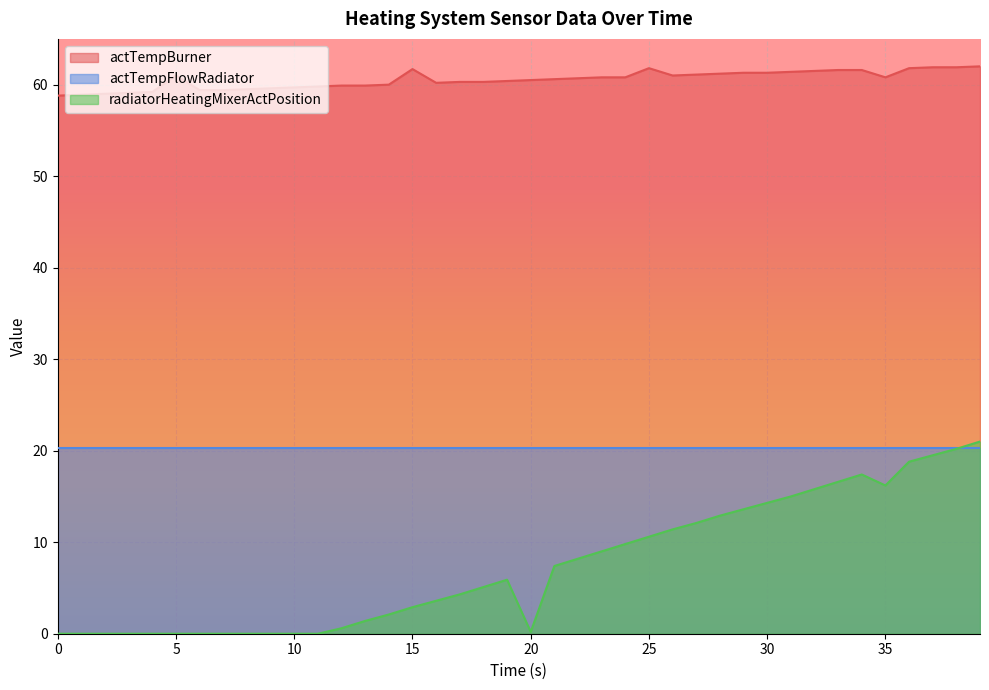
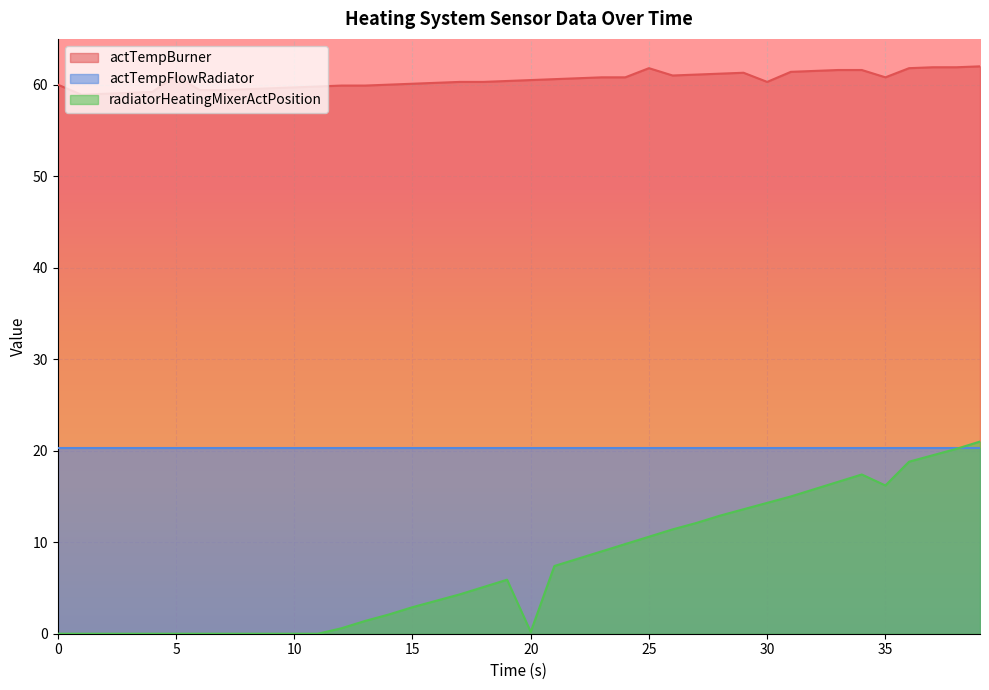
actTempBurner, 0: 59 -> 60
actTempBurner, 15: 62 -> 60
actTempBurner, 30: 61 -> 60
